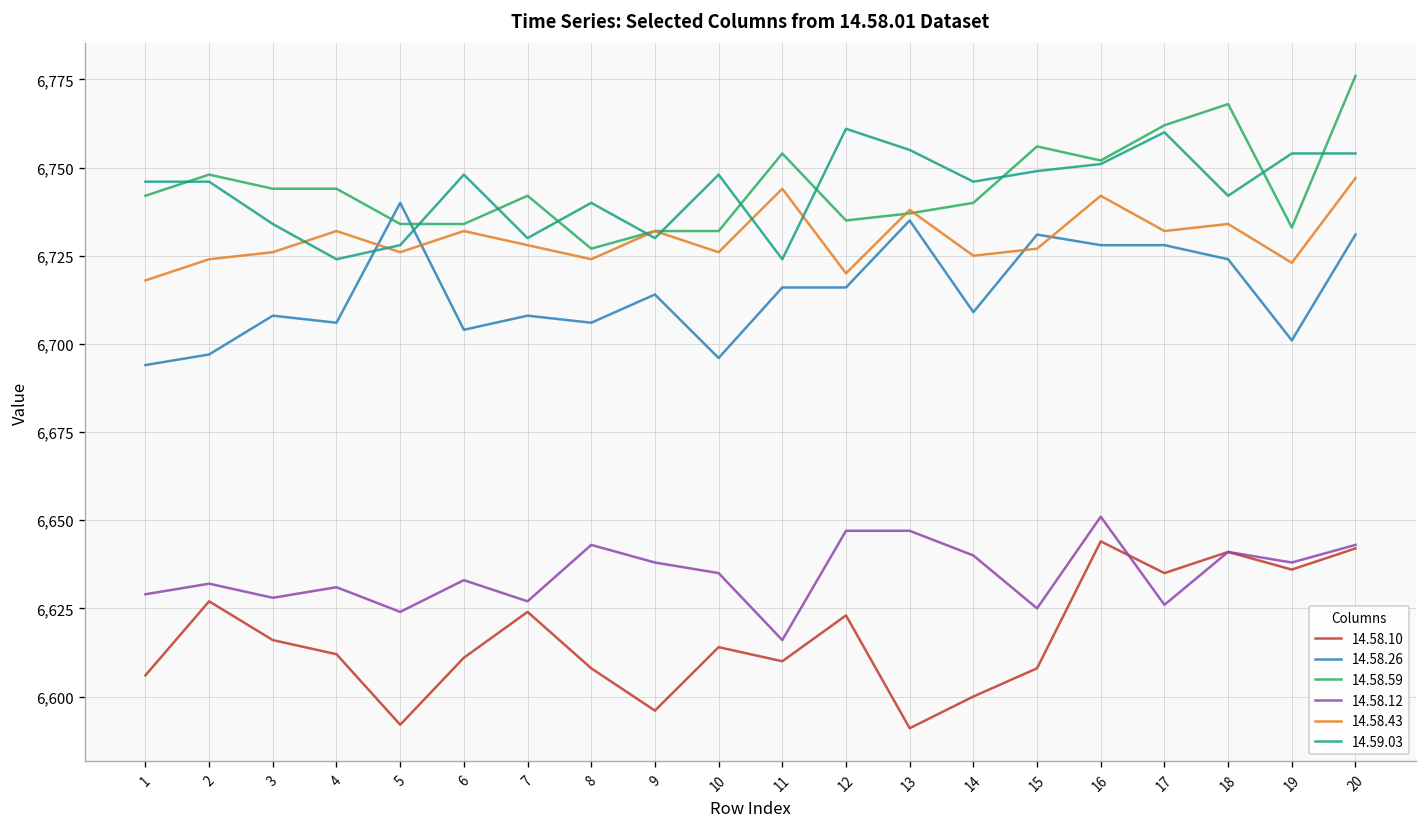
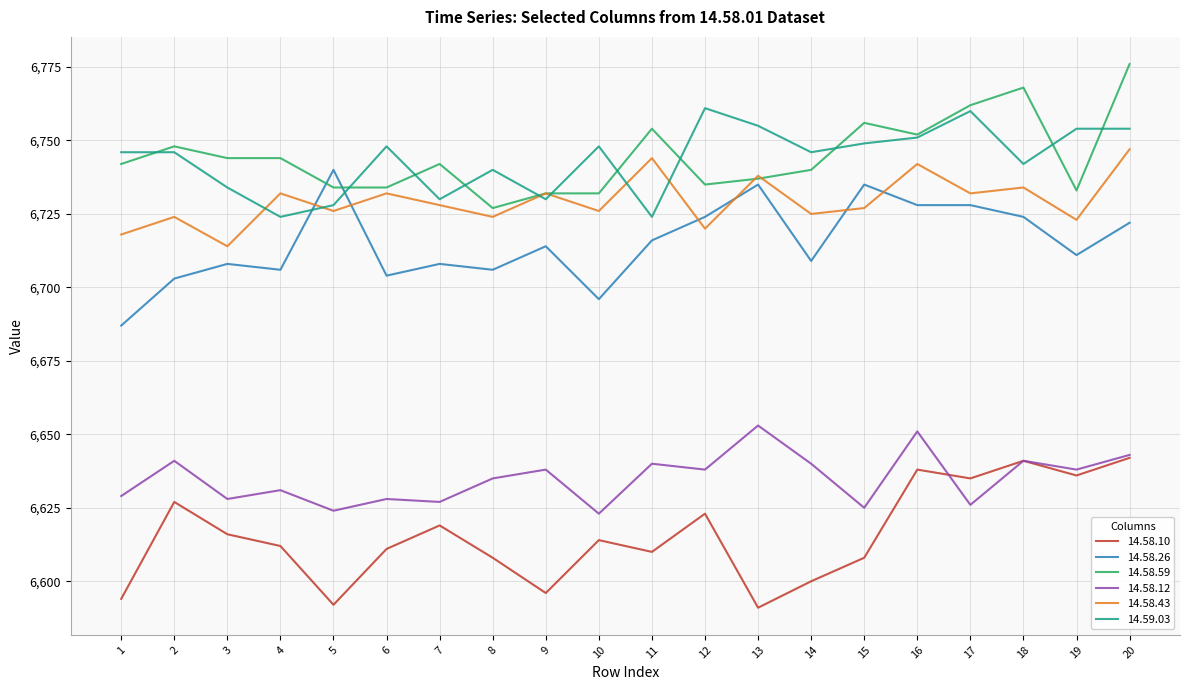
14.58.10, 1: 6,606 -> 6,594
14.58.26, 1: 6,694 -> 6,687
14.58.26, 2: 6,697 -> 6,703
14.58.12, 2: 6,632 -> 6,641
14.58.43, 3: 6,726 -> 6,714
14.58.12, 6: 6,633 -> 6,628
14.58.10, 7: 6,624 -> 6,619
14.58.12, 8: 6,643 -> 6,635
14.58.12, 10: 6,635 -> 6,623
14.58.12, 11: 6,616 -> 6,640
14.58.26, 12: 6,716 -> 6,724
14.58.12, 12: 6,647 -> 6,638
14.58.12, 13: 6,647 -> 6,653
14.58.26, 15: 6,731 -> 6,735
14.58.10, 16: 6,644 -> 6,638
14.58.26, 19: 6,701 -> 6,711
14.58.26, 20: 6,731 -> 6,722
